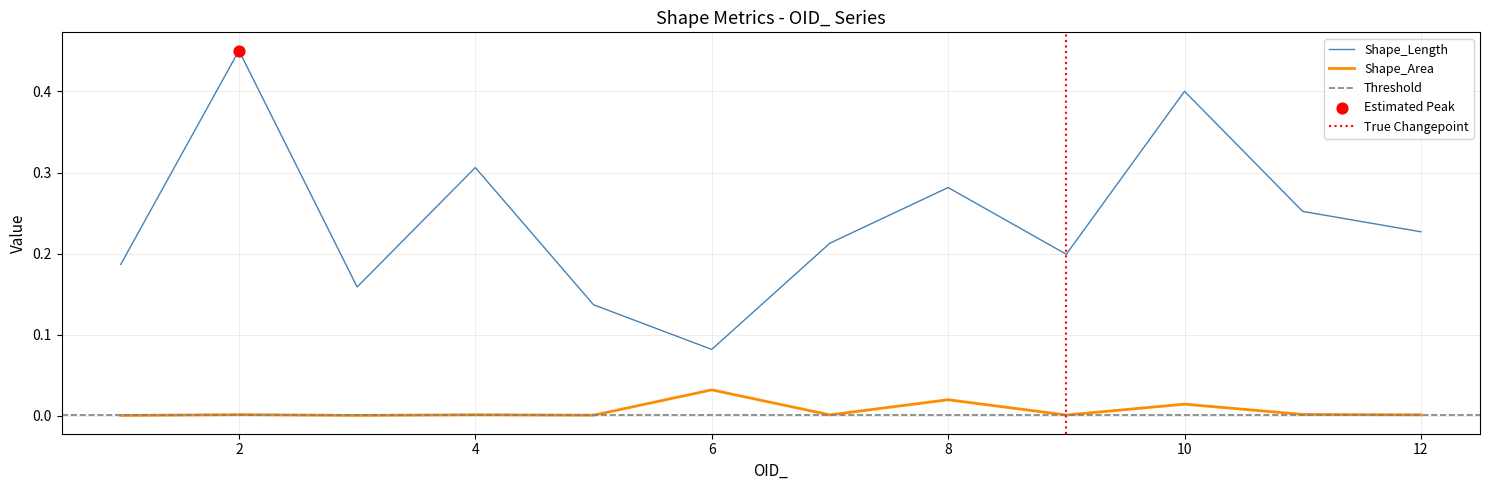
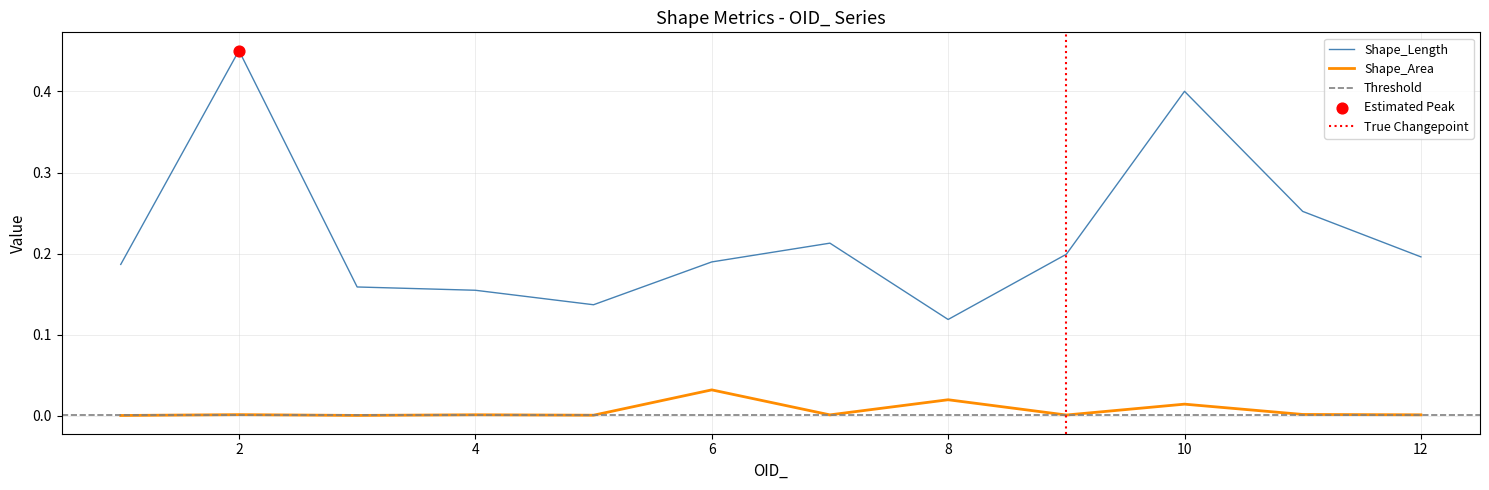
Shape_Length, 4: 0.31 -> 0.15
Shape_Length, 6: 0.08 -> 0.19
Shape_Length, 8: 0.28 -> 0.12
Shape_Length, 12: 0.23 -> 0.20
